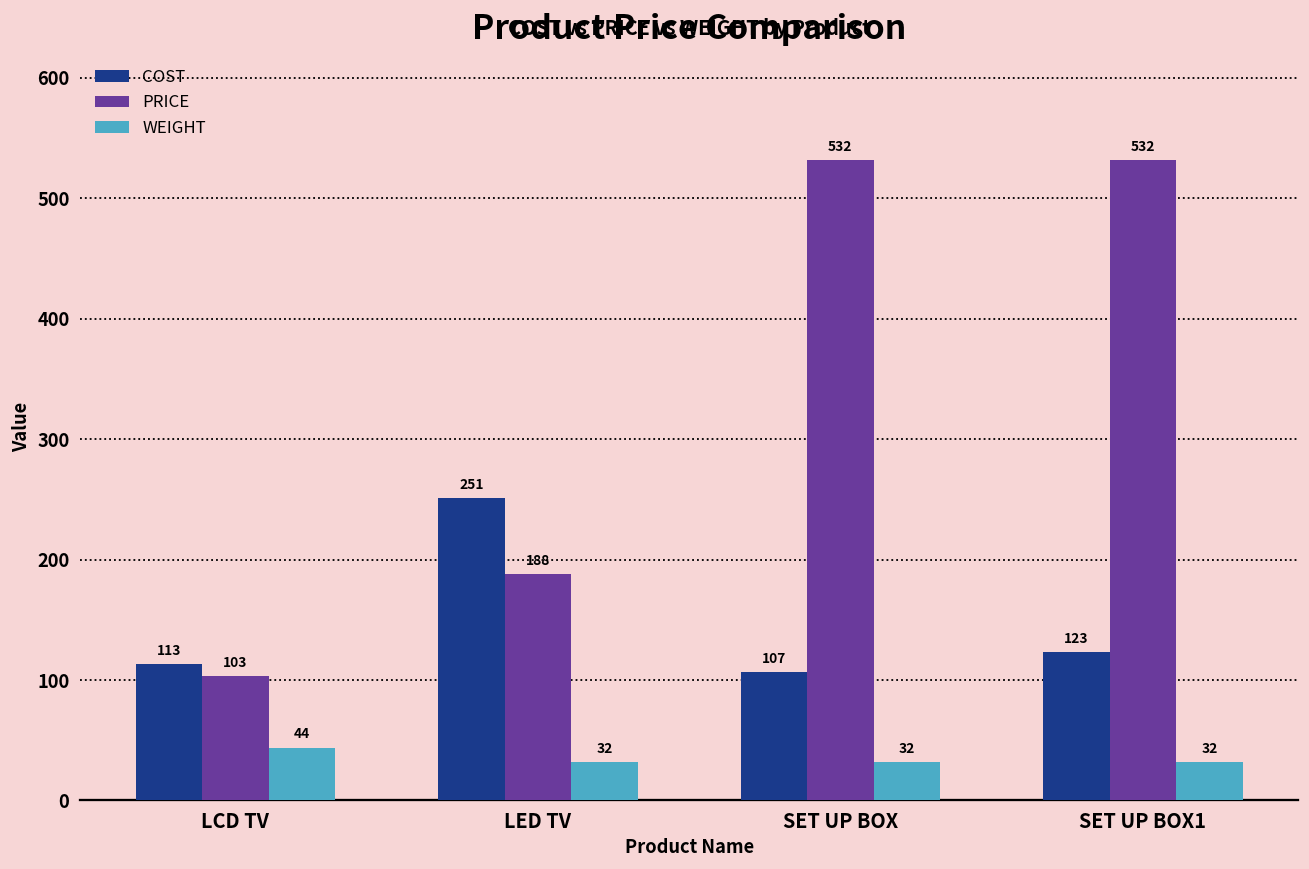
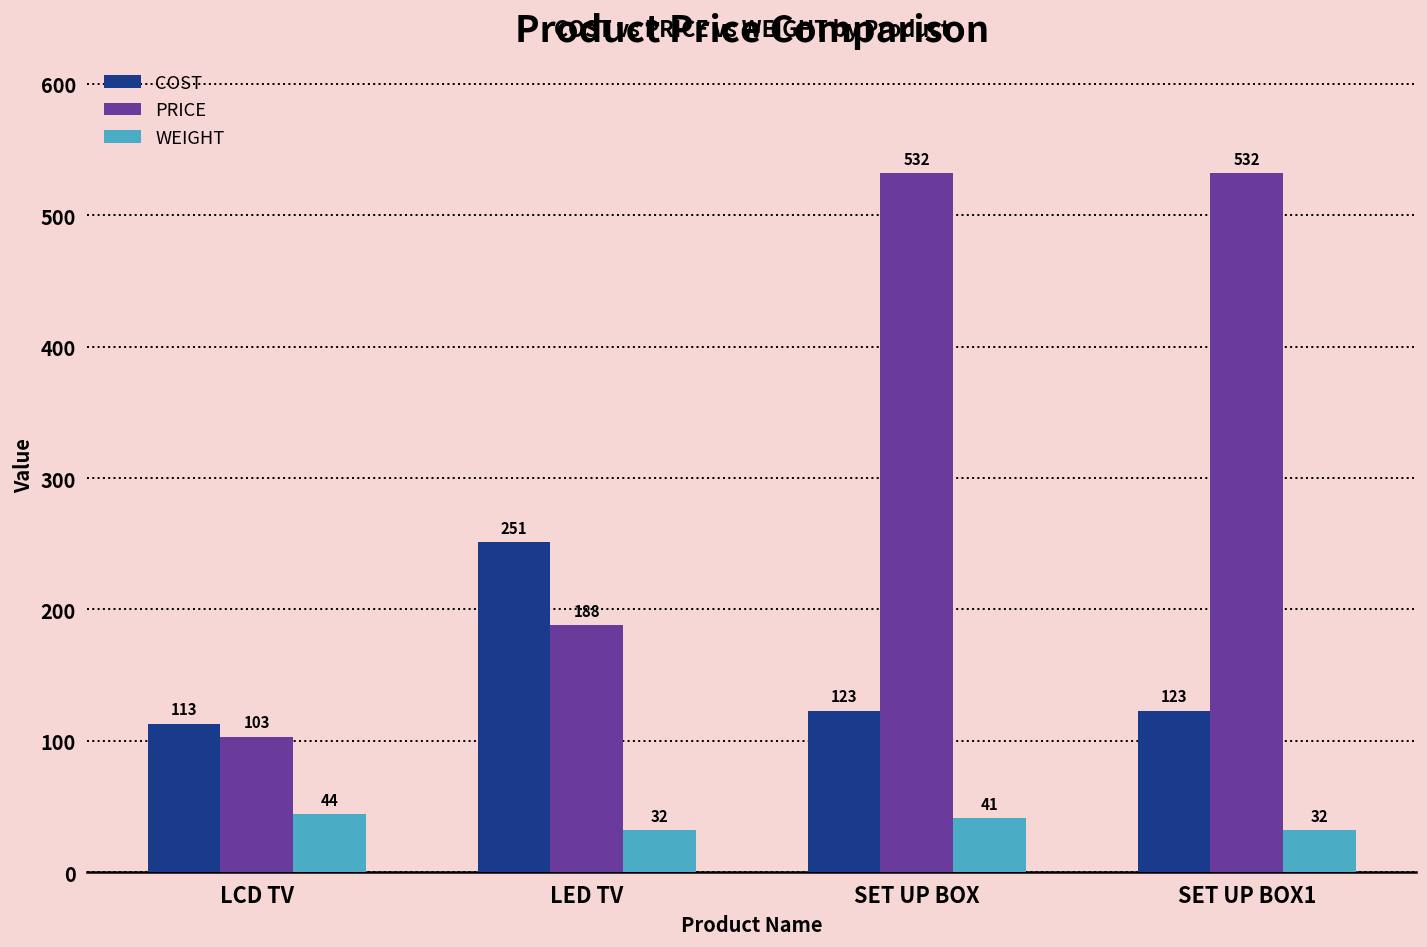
COST, SET UP BOX: 107 -> 123
WEIGHT, SET UP BOX: 32 -> 41
